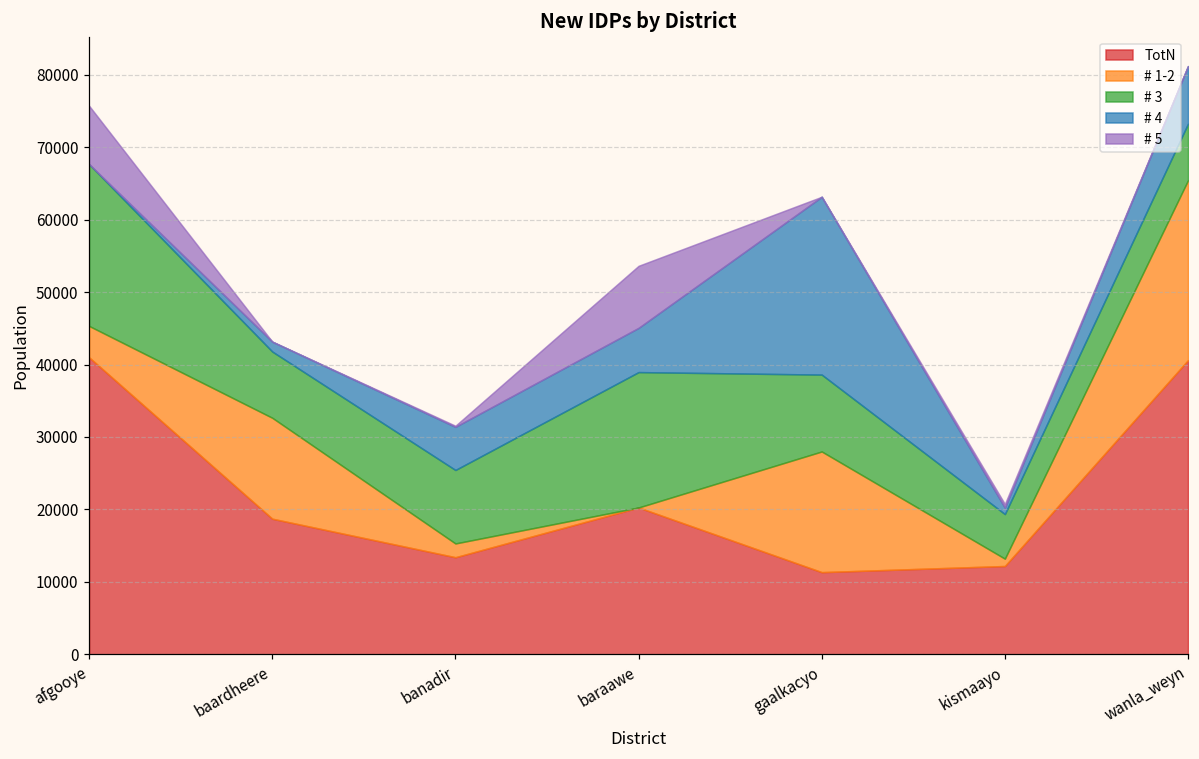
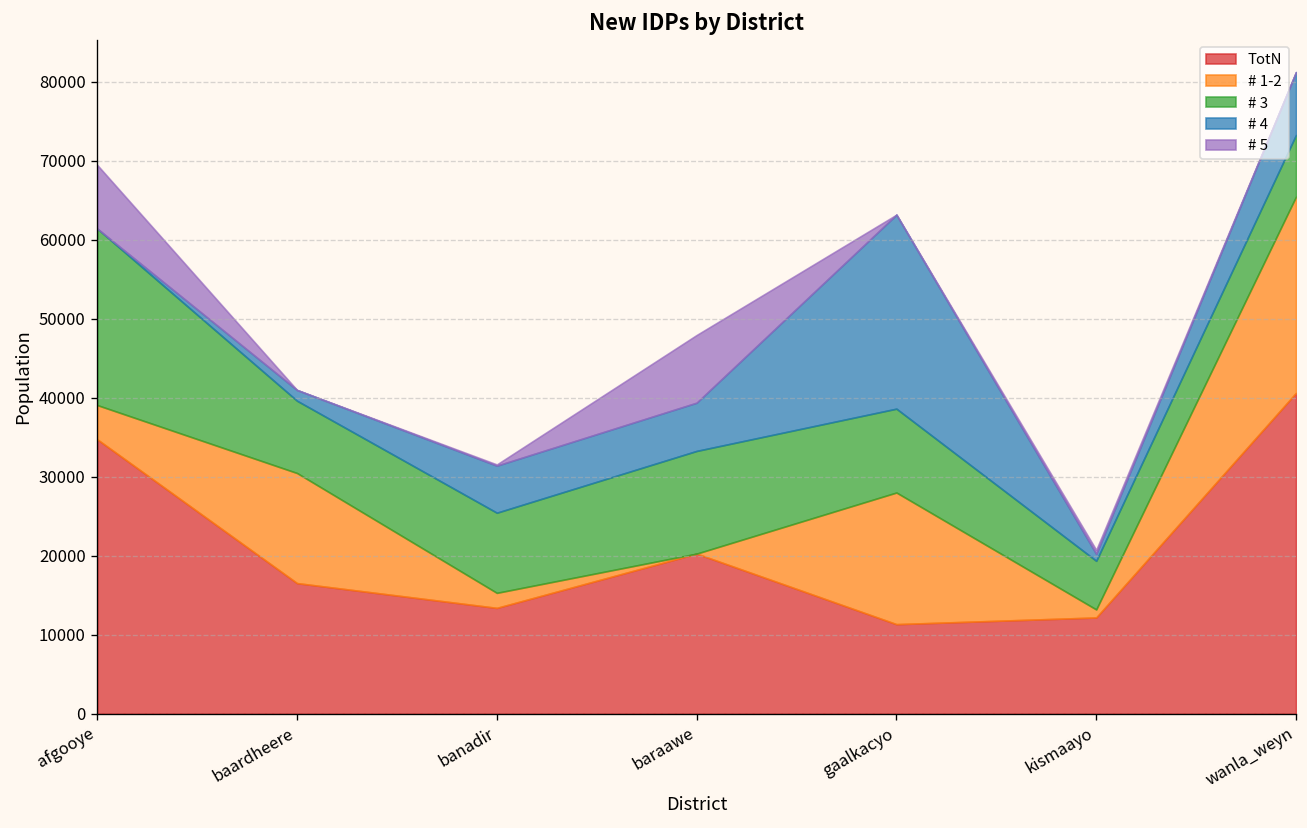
TotN, afgooye: 41000 -> 35000
TotN, baardheere: 19000 -> 17000
# 3, baraawe: 19000 -> 13000
